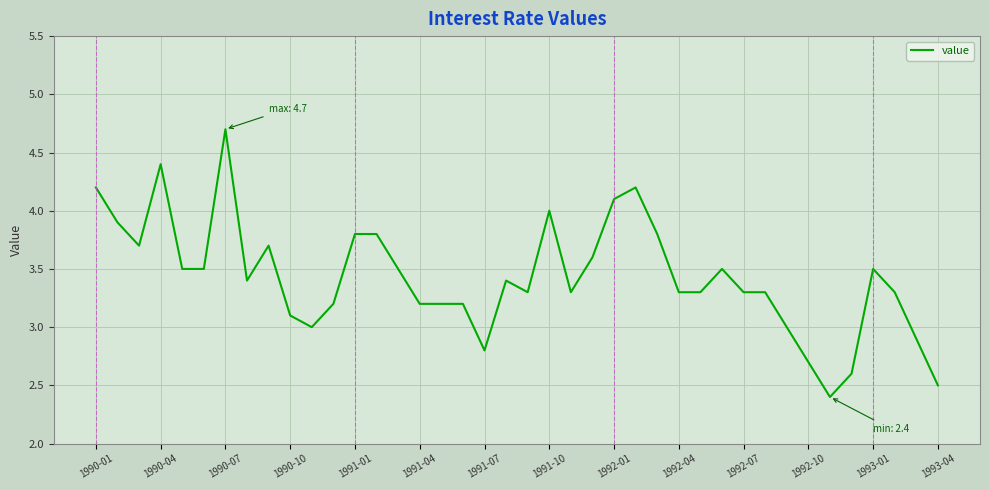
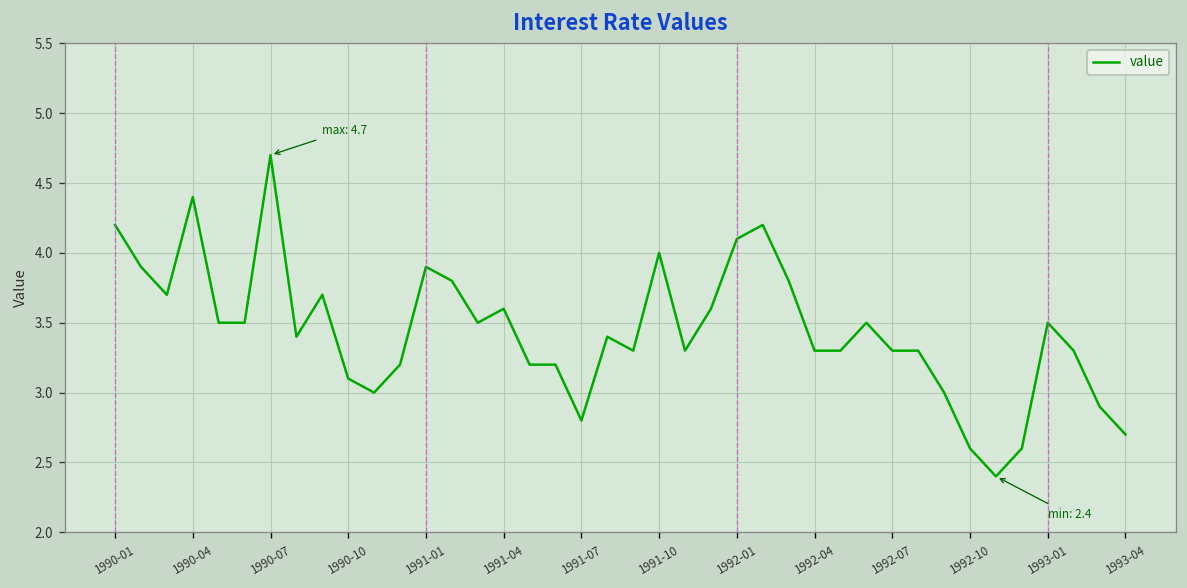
1991-01: 3.8 -> 3.9
1991-04: 3.2 -> 3.6
1992-10: 2.7 -> 2.6
1993-04: 2.5 -> 2.7
